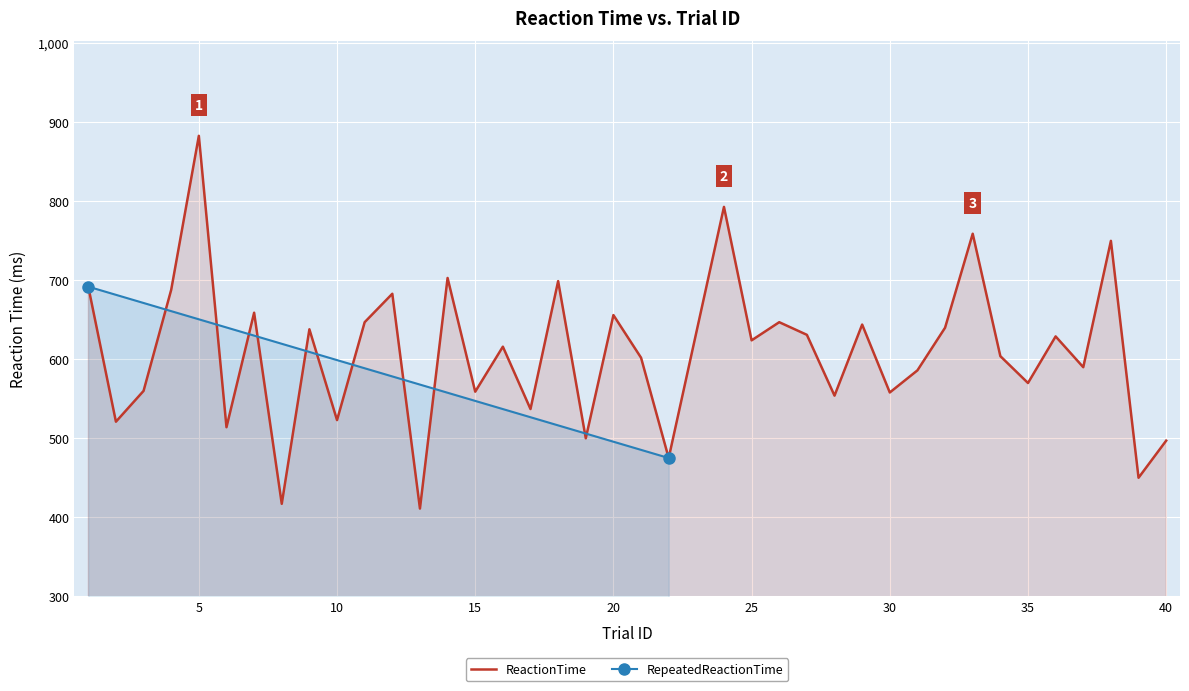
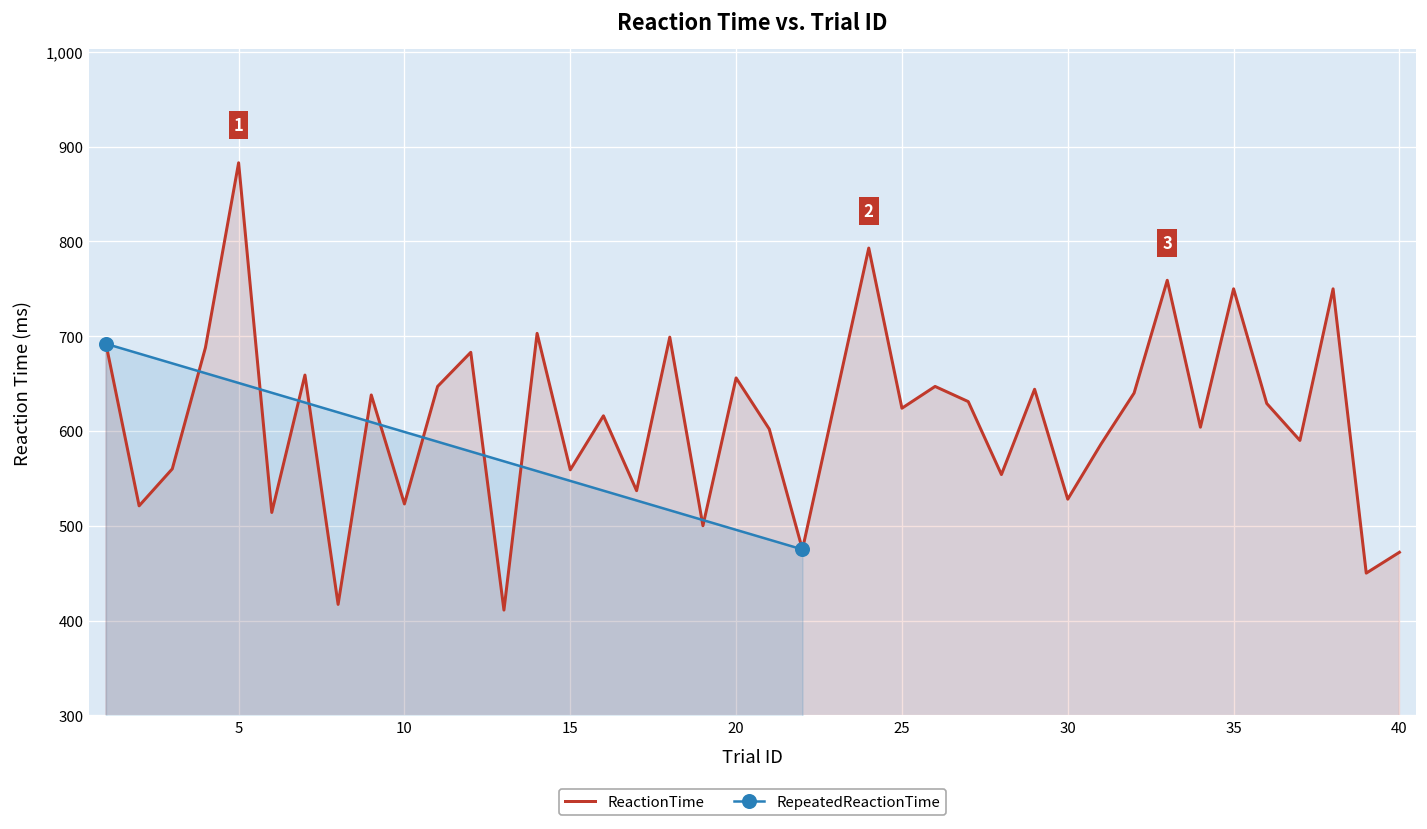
ReactionTime, 30: 560 -> 530
ReactionTime, 35: 570 -> 750
ReactionTime, 40: 500 -> 470
